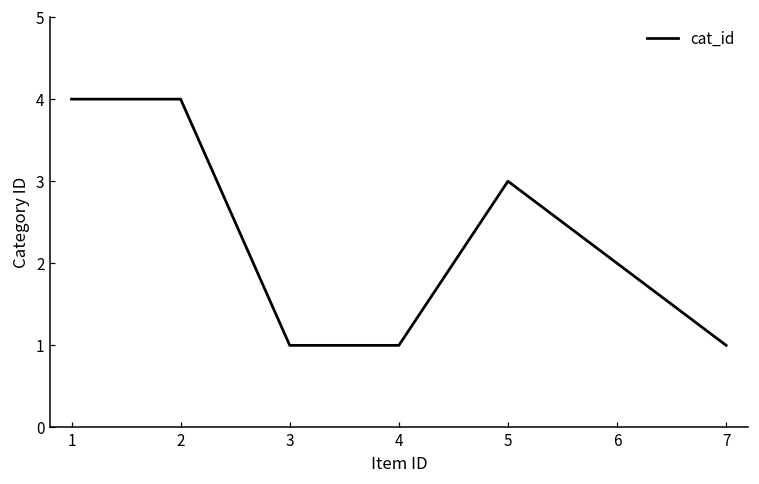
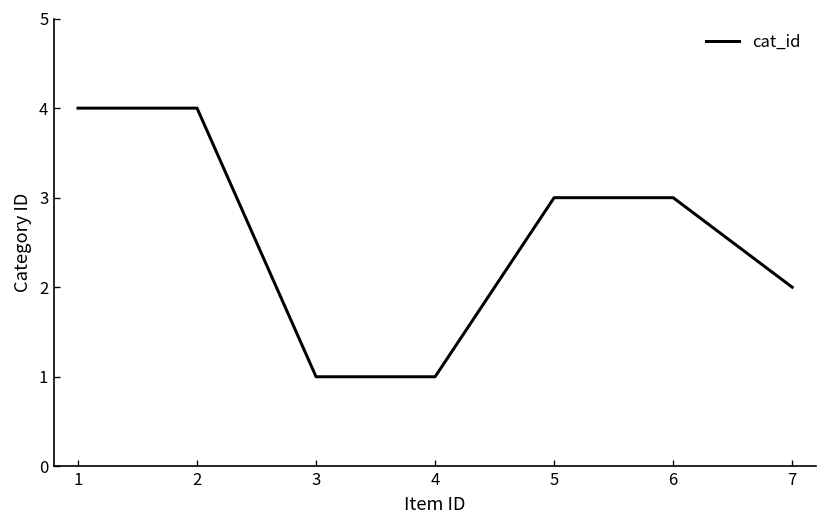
6: 2 -> 3
7: 1 -> 2
